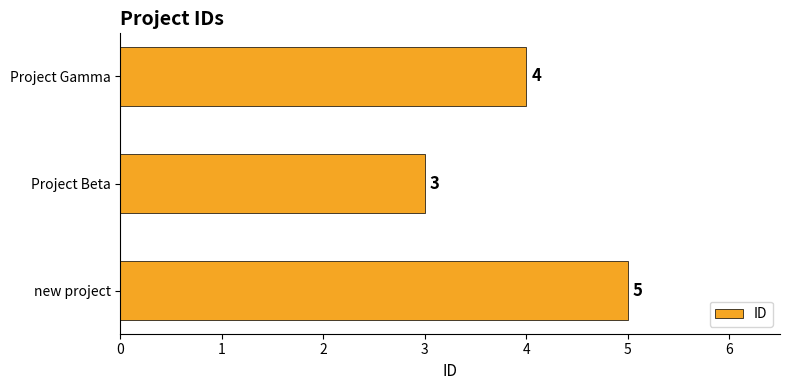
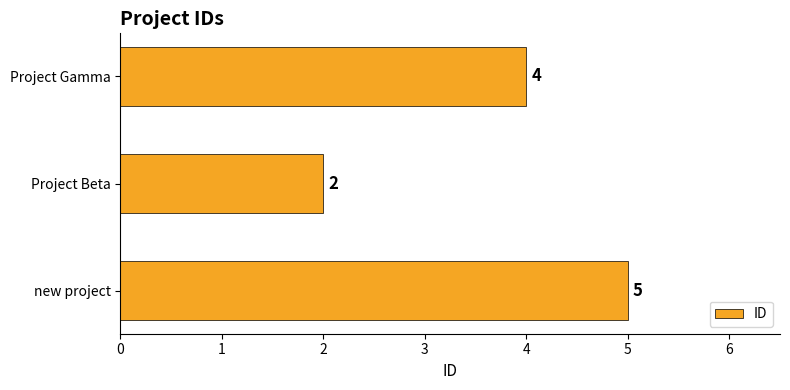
Project Beta: 3 -> 2
